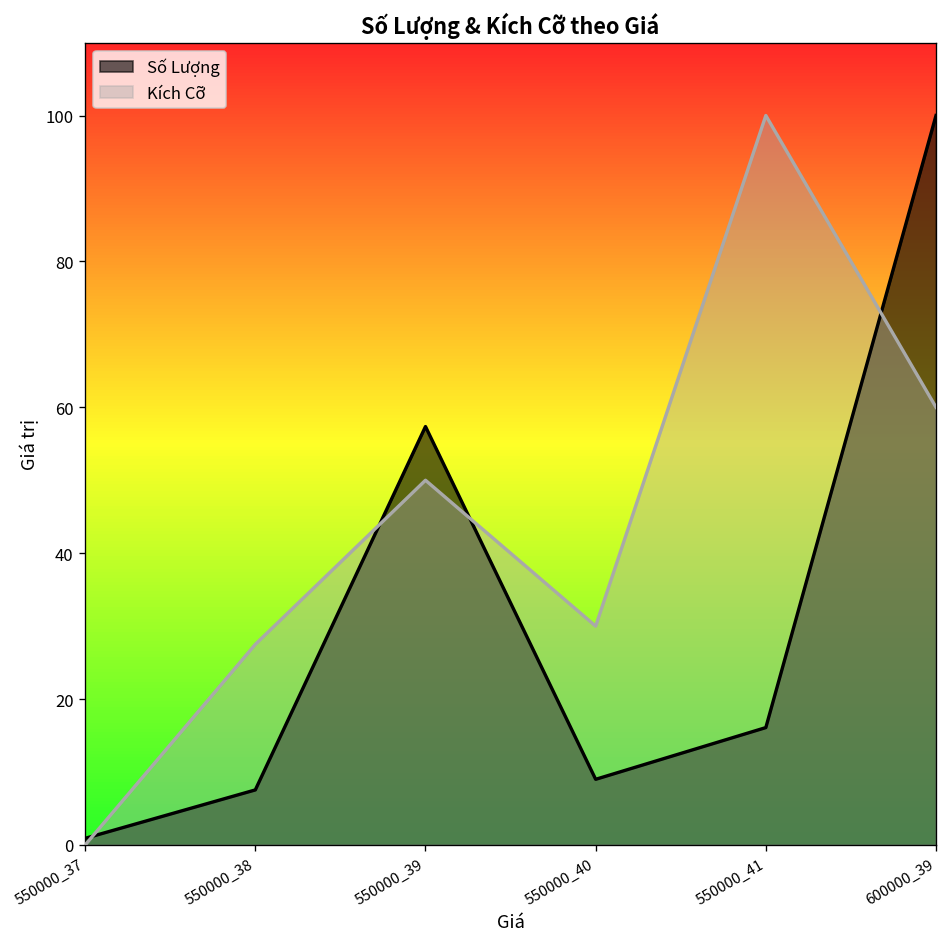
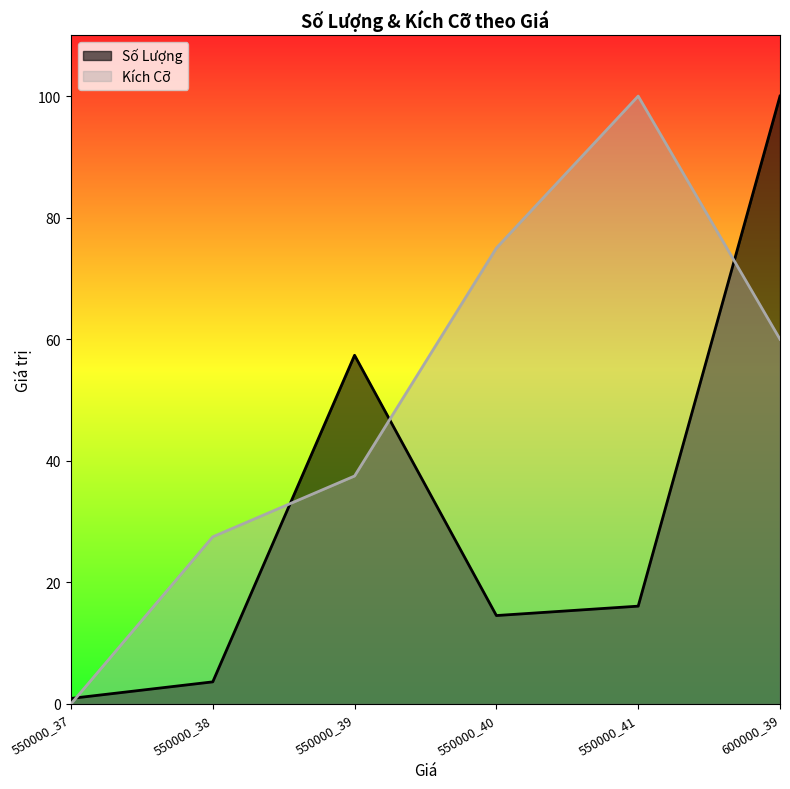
Số Lượng, 550000_38: 8 -> 4
Kích Cỡ, 550000_39: 50 -> 38
Số Lượng, 550000_40: 9 -> 15
Kích Cỡ, 550000_40: 30 -> 75
